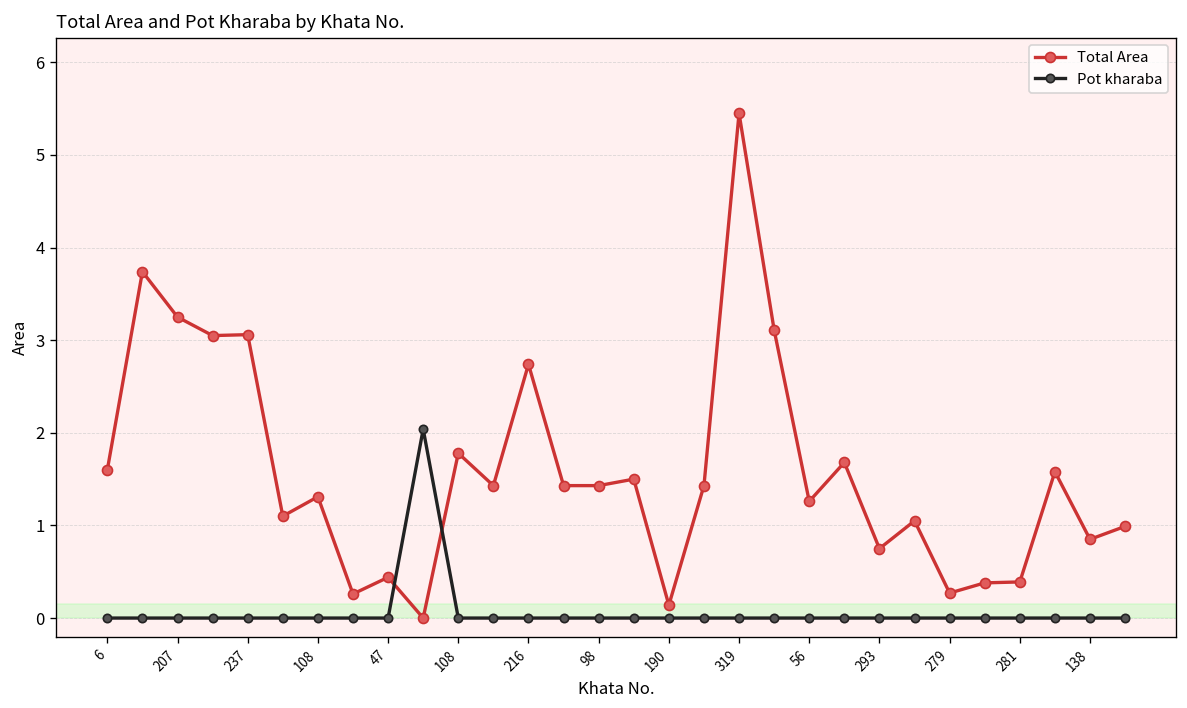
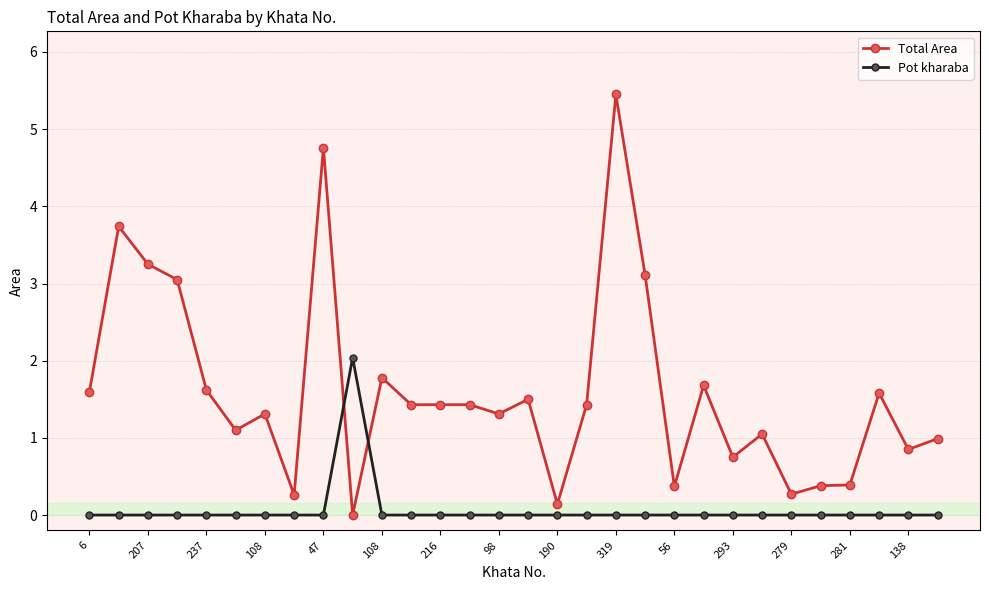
Total Area, 237: 3.1 -> 1.6
Total Area, 47: 0.4 -> 4.8
Total Area, 216: 2.7 -> 1.4
Total Area, 98: 1.4 -> 1.3
Total Area, 56: 1.3 -> 0.4
